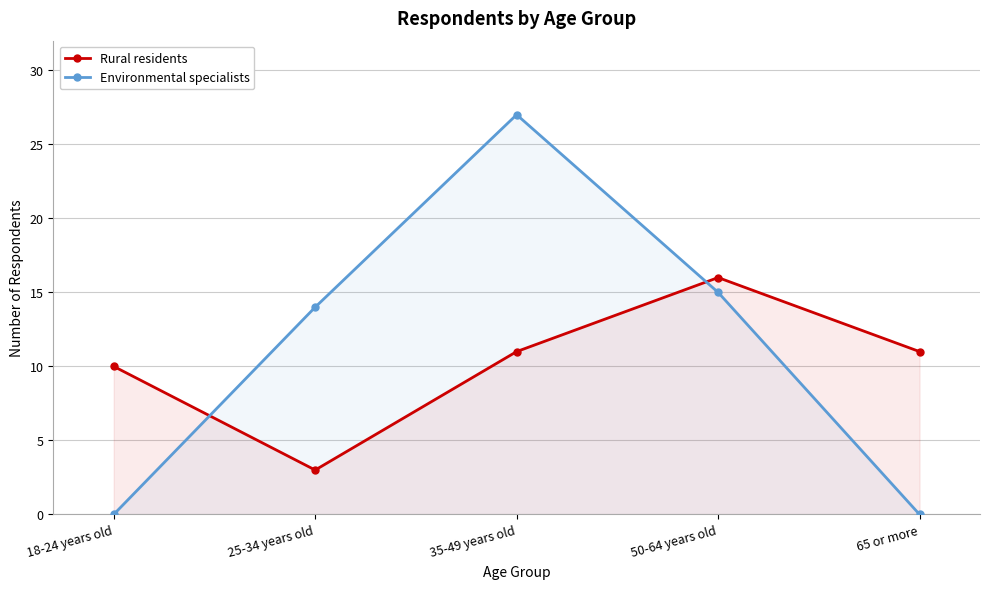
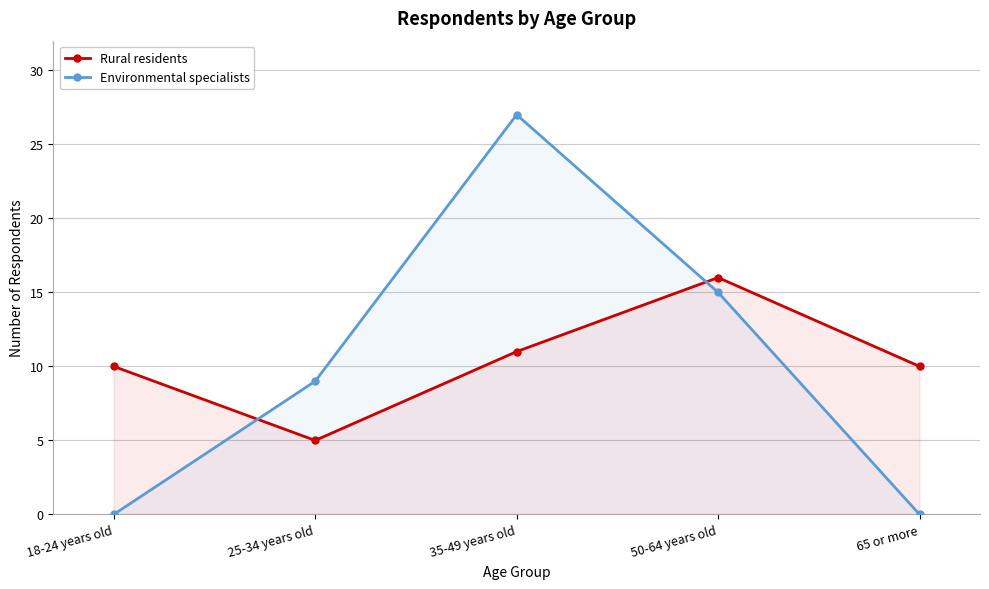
Rural residents, 25-34 years old: 3 -> 5
Environmental specialists, 25-34 years old: 14 -> 9
Rural residents, 65 or more: 11 -> 10
